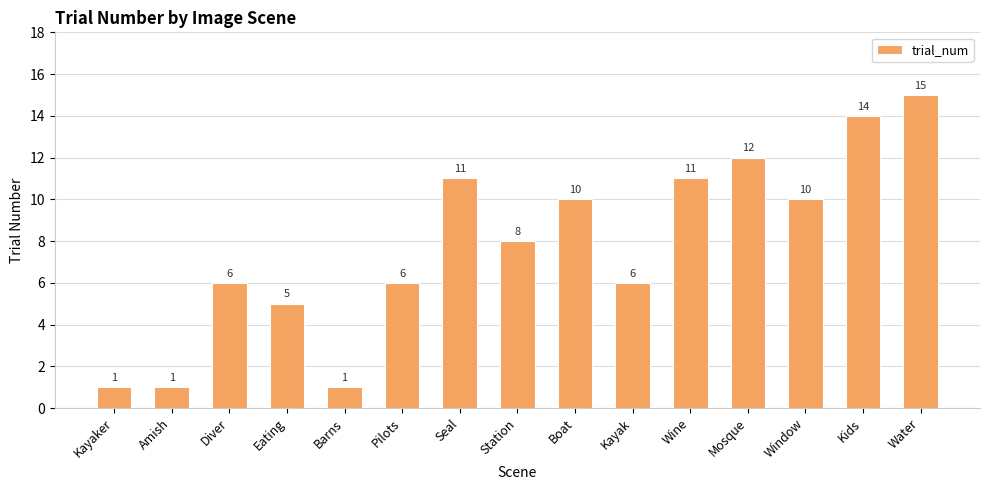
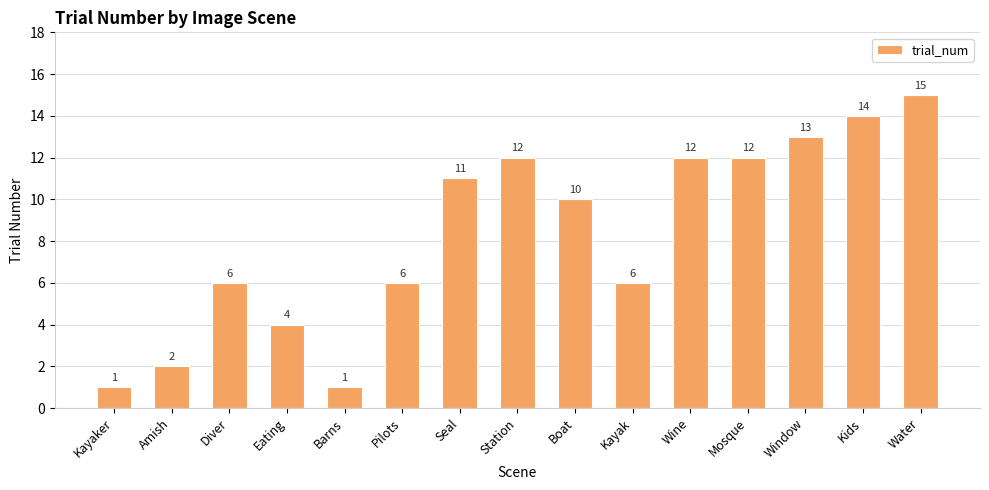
Amish: 1 -> 2
Eating: 5 -> 4
Station: 8 -> 12
Wine: 11 -> 12
Window: 10 -> 13
